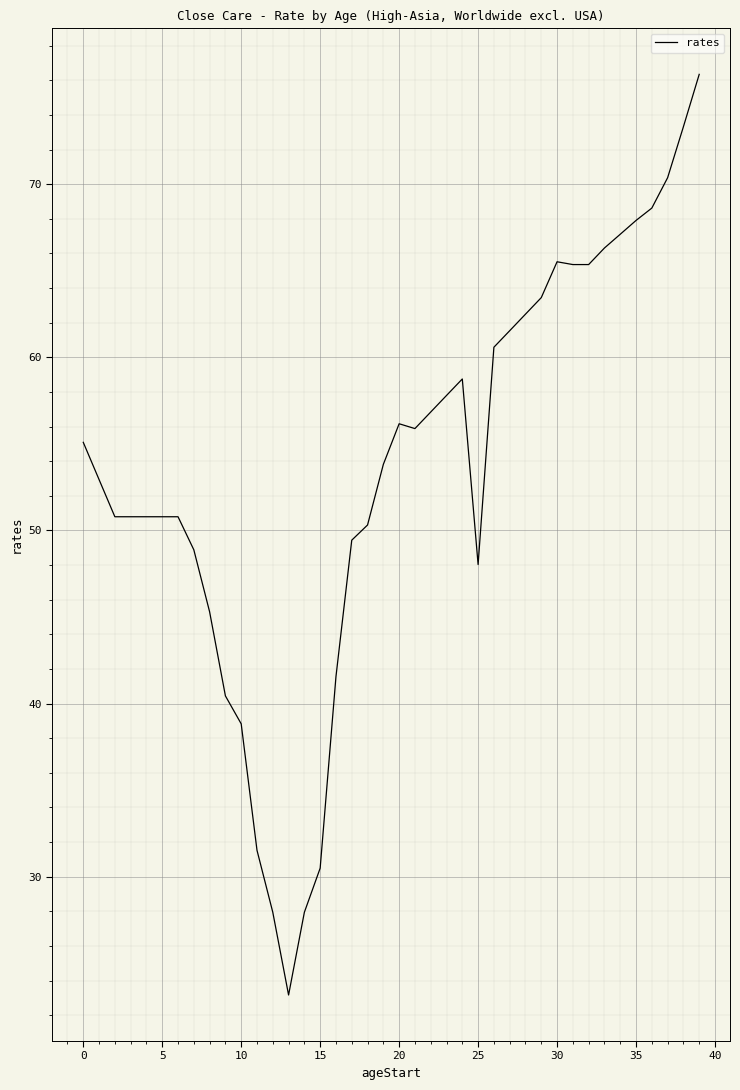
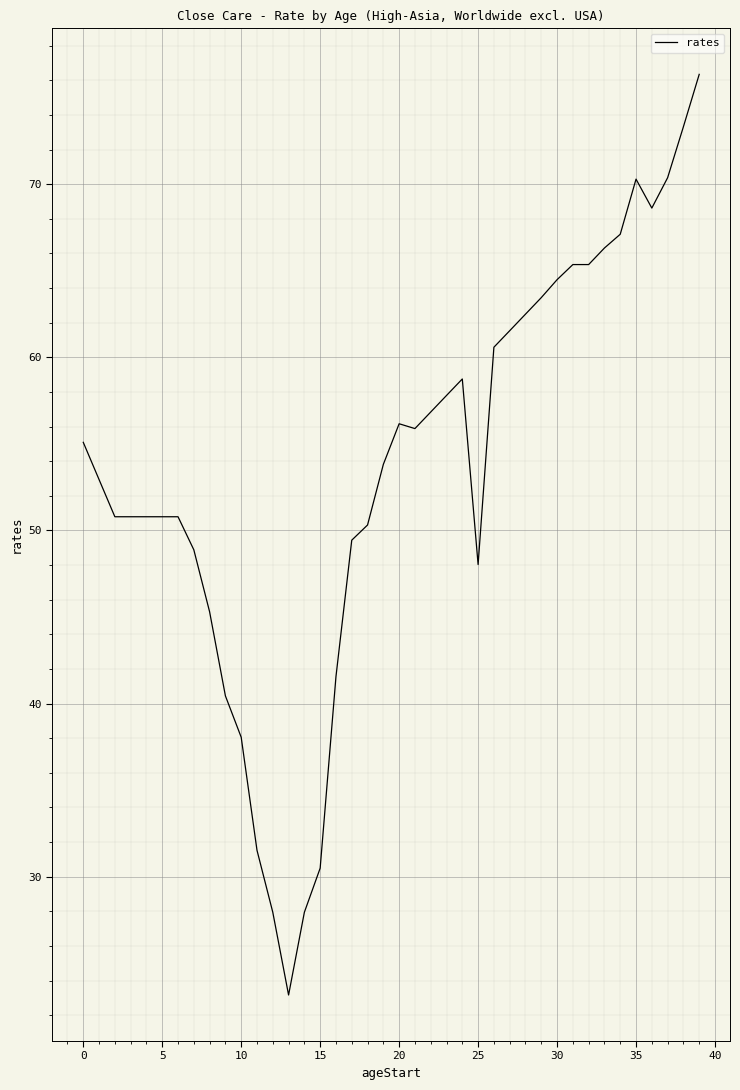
10: 38.8 -> 38.1
30: 65.5 -> 64.5
35: 67.9 -> 70.3
